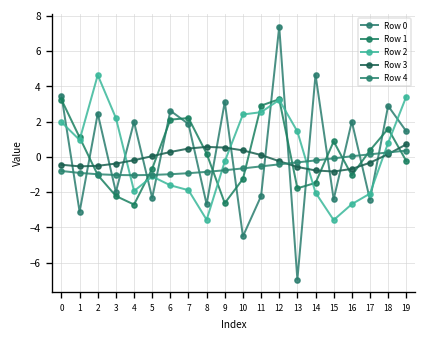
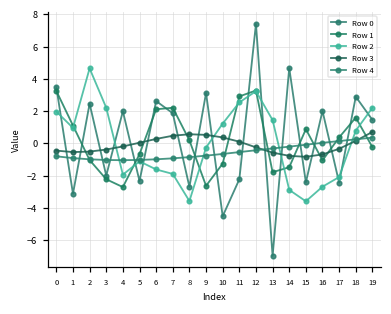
Row 2, 10: 2.4 -> 1.2
Row 2, 14: -2.0 -> -2.9
Row 2, 19: 3.4 -> 2.2
